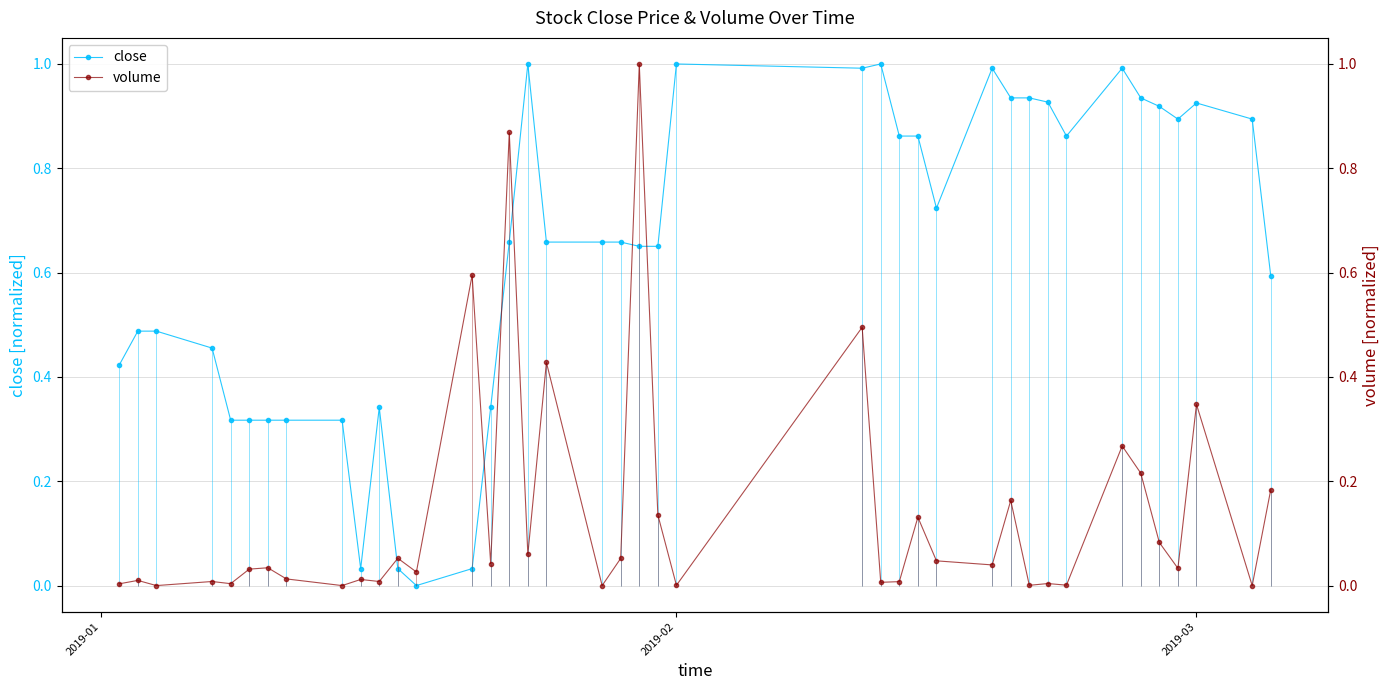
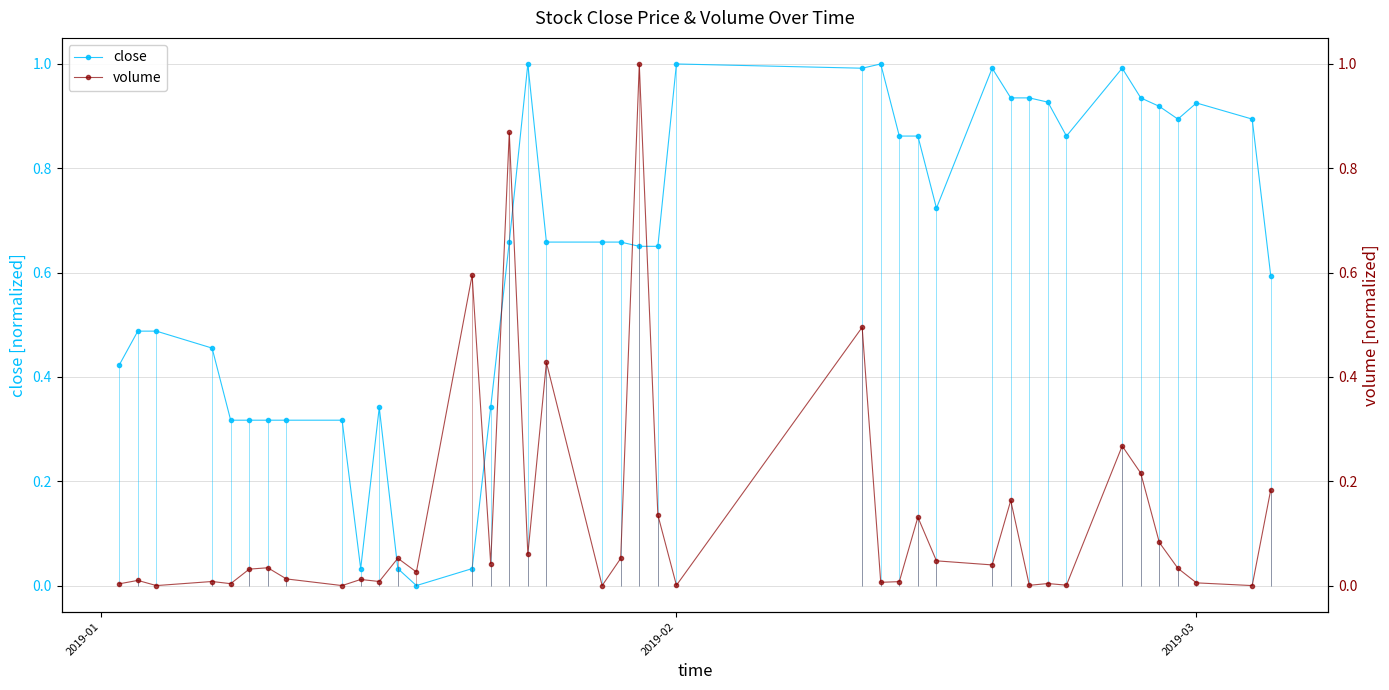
volume, 2019-03: 0.35 -> 0.01
